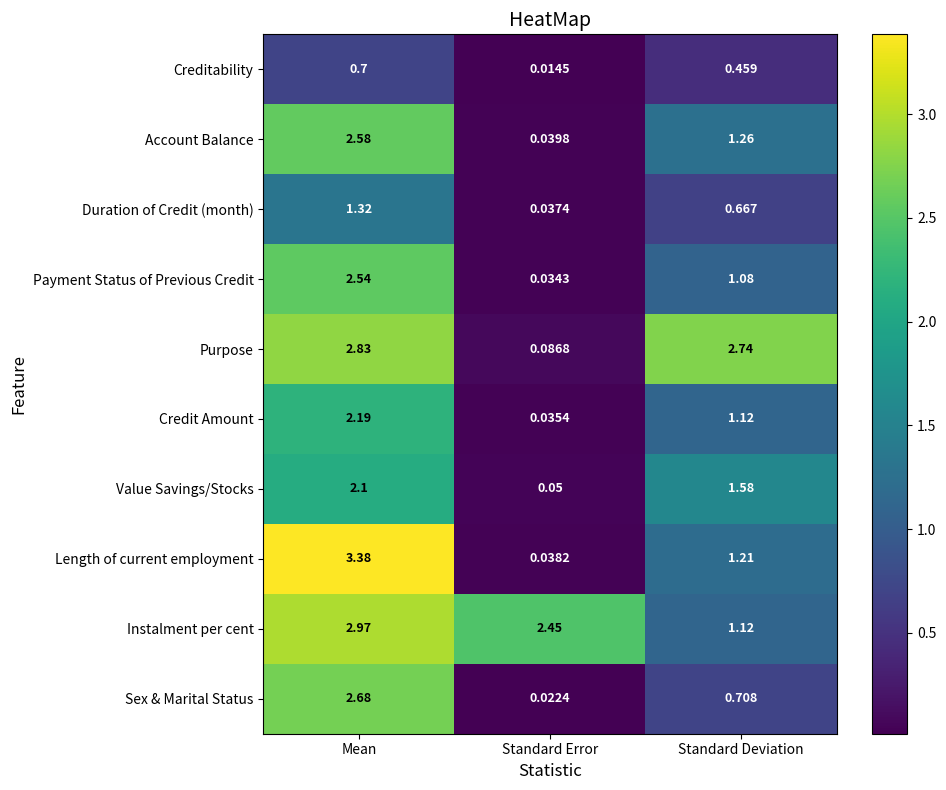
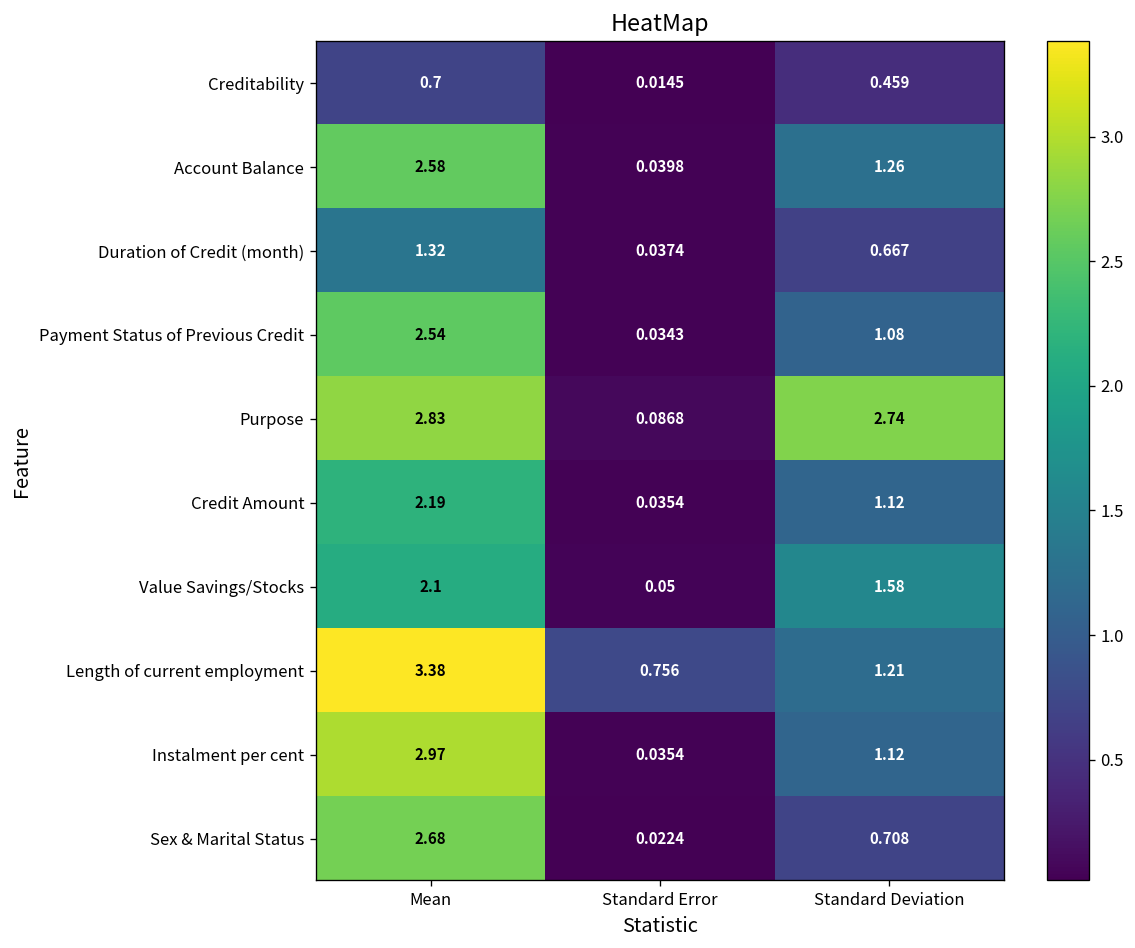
Length of current employment, Standard Error: 0.0382 -> 0.756
Instalment per cent, Standard Error: 2.45 -> 0.0354
